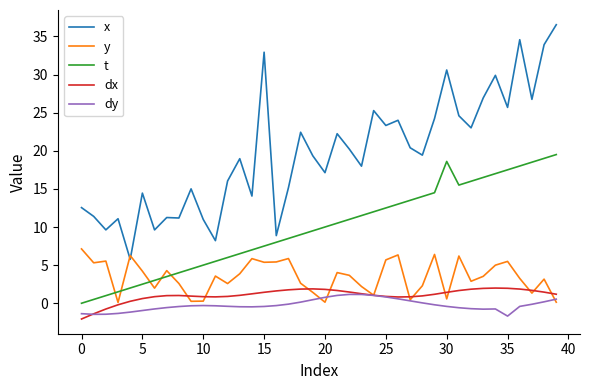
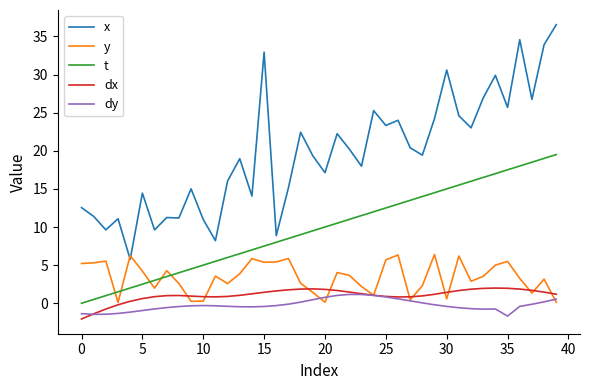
y, 0: 7 -> 5
t, 30: 19 -> 15
